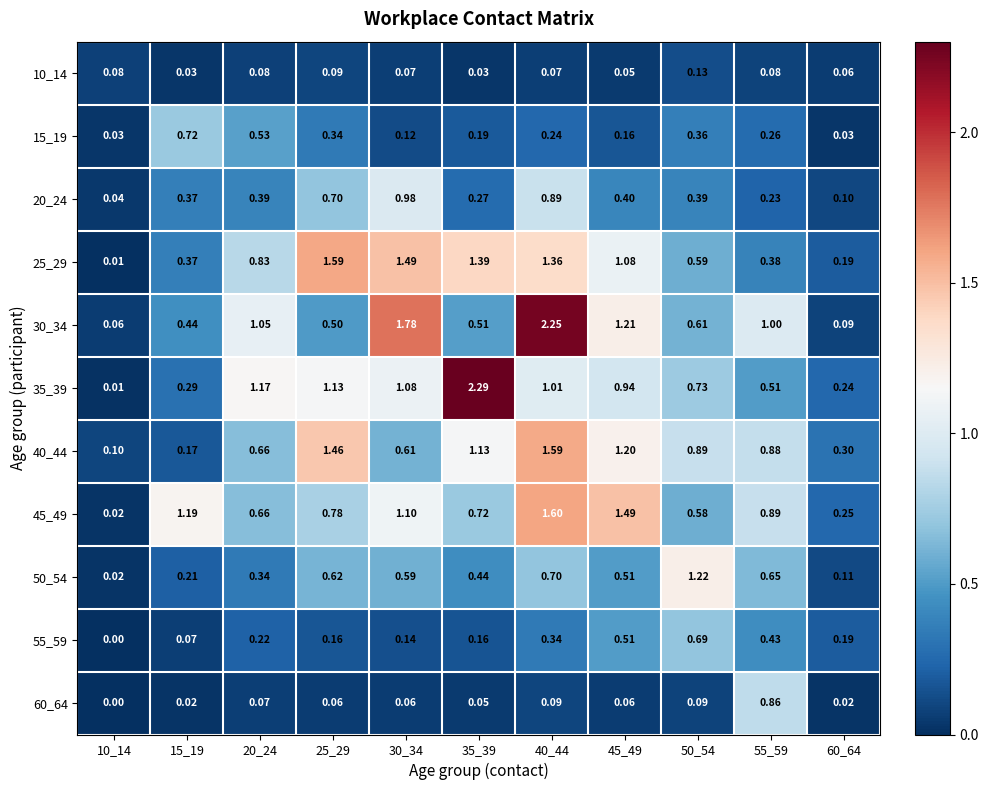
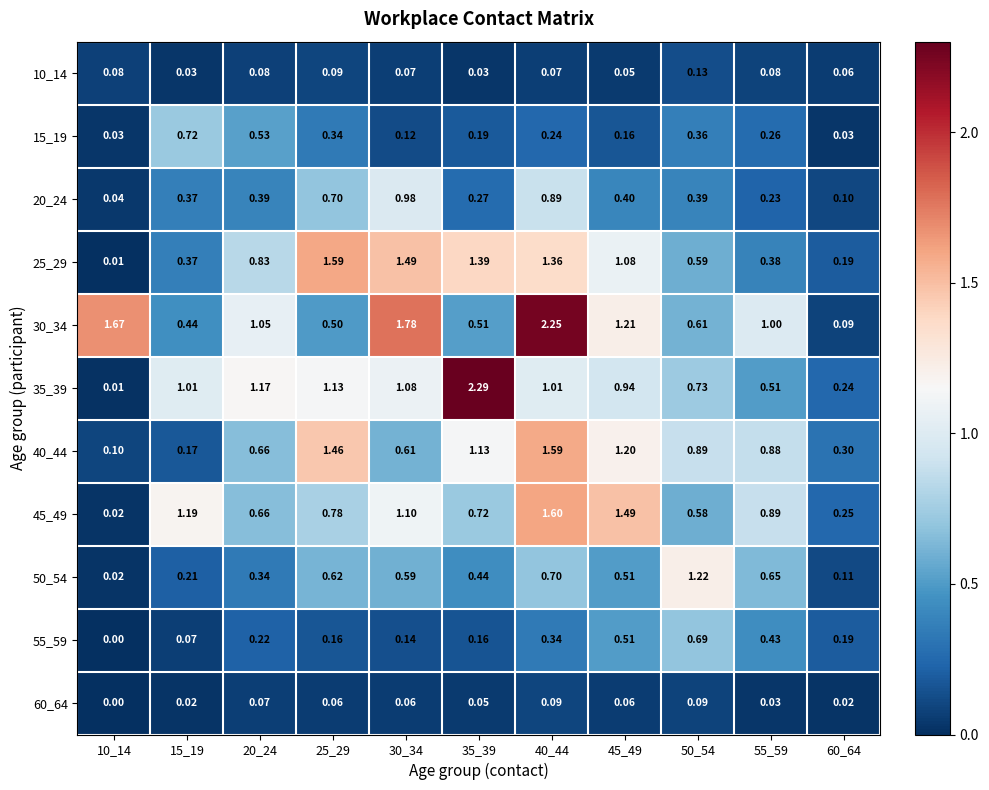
30_34, 10_14: 0.06 -> 1.67
35_39, 15_19: 0.29 -> 1.01
60_64, 55_59: 0.86 -> 0.03
